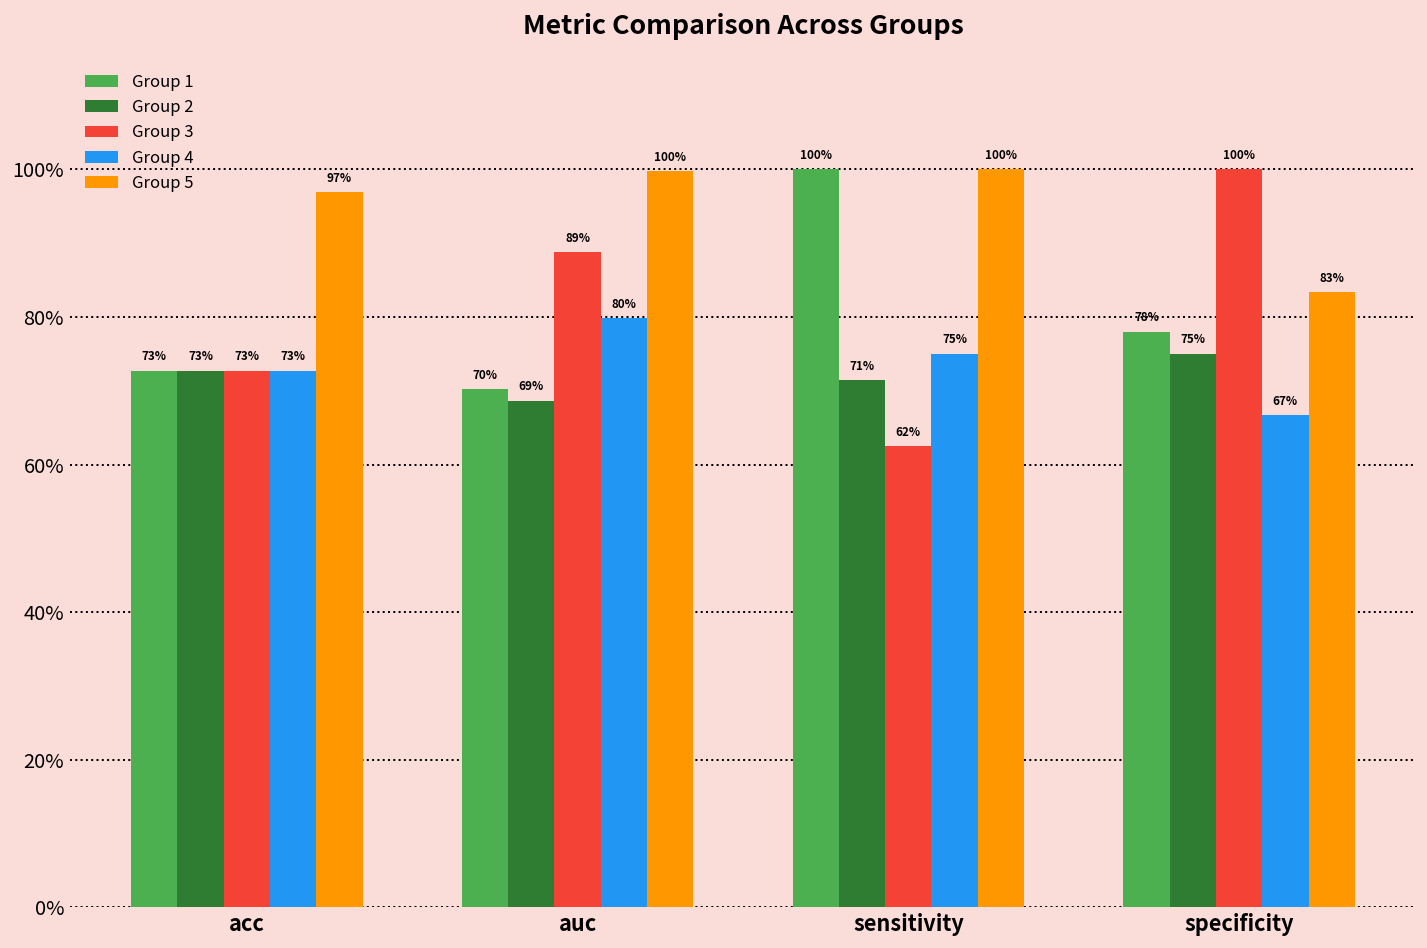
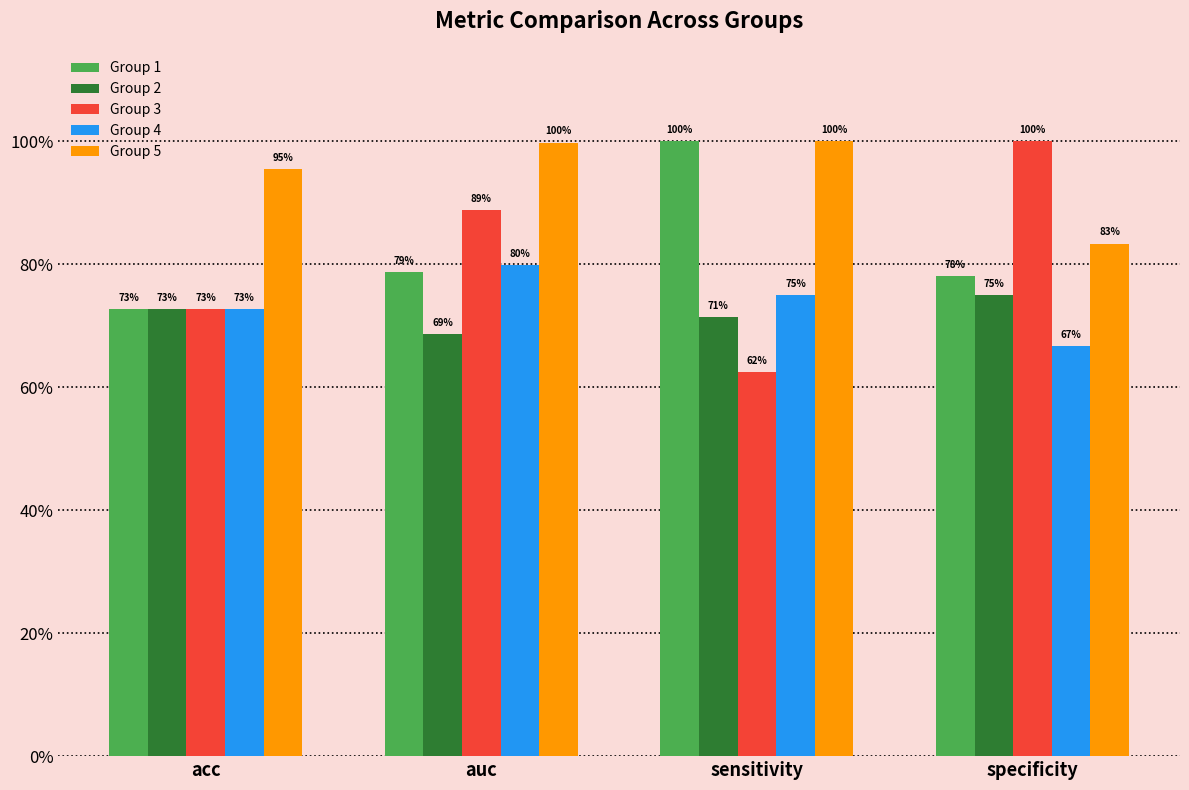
Group 5, acc: 97% -> 95%
Group 1, auc: 70% -> 79%
